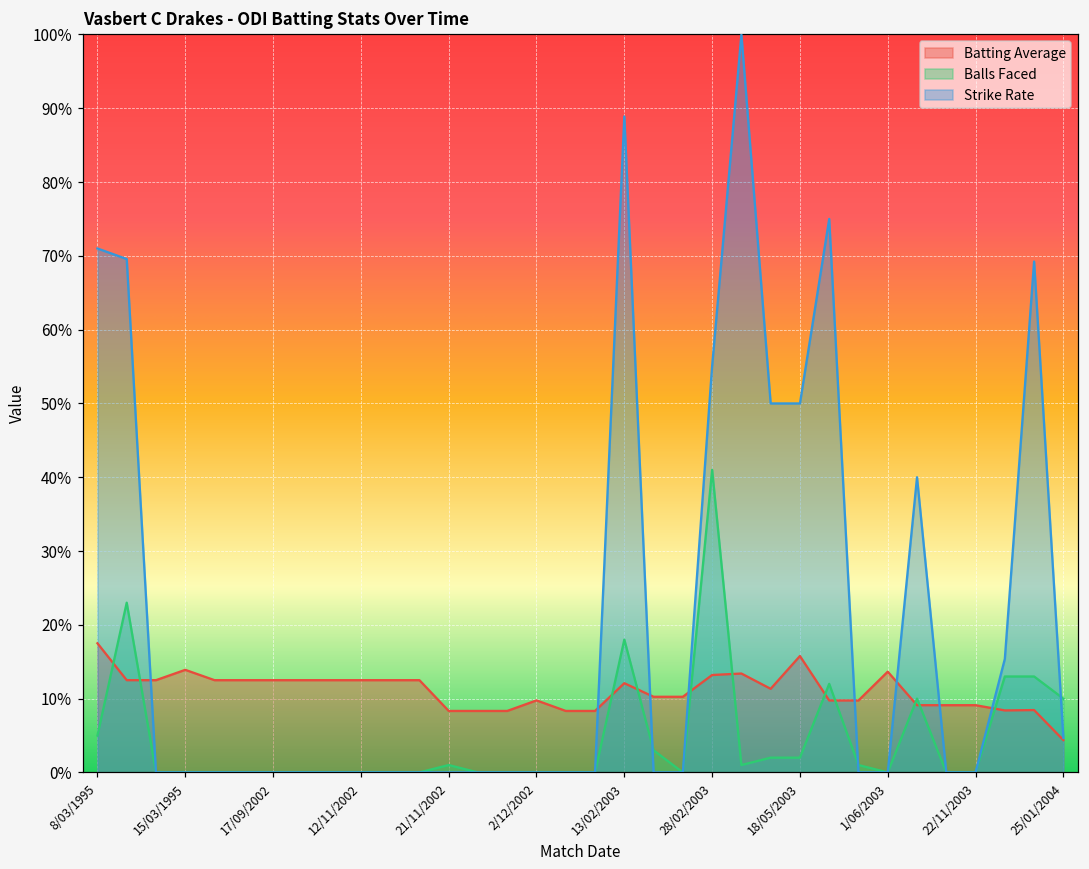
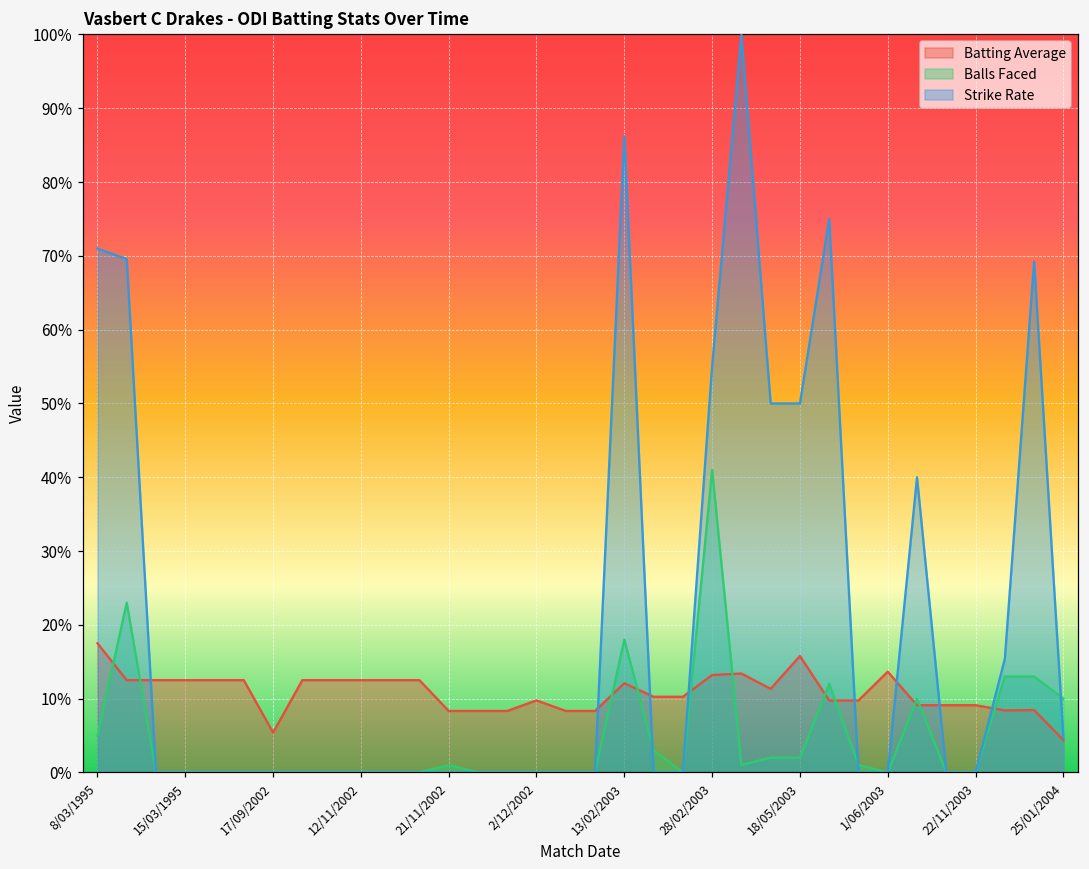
Batting Average, 15/03/1995: 14% -> 13%
Batting Average, 17/09/2002: 13% -> 5%
Strike Rate, 13/02/2003: 89% -> 86%
